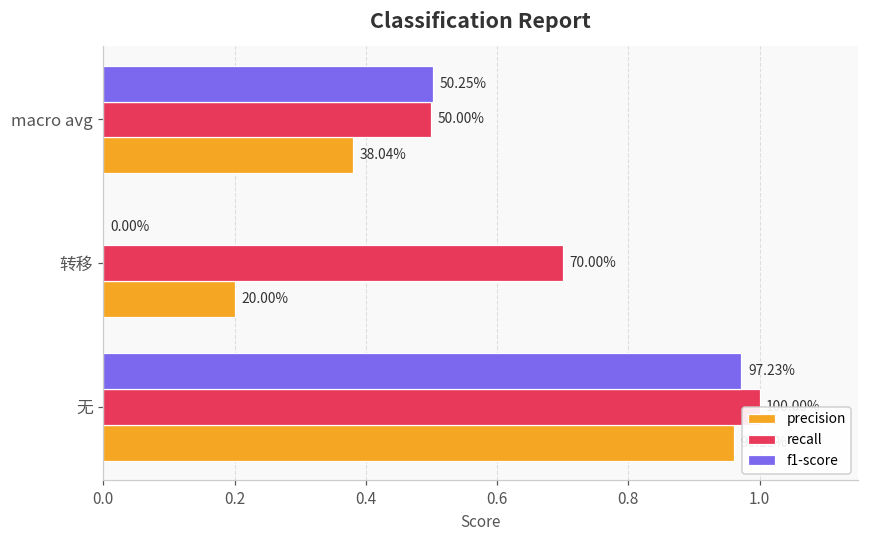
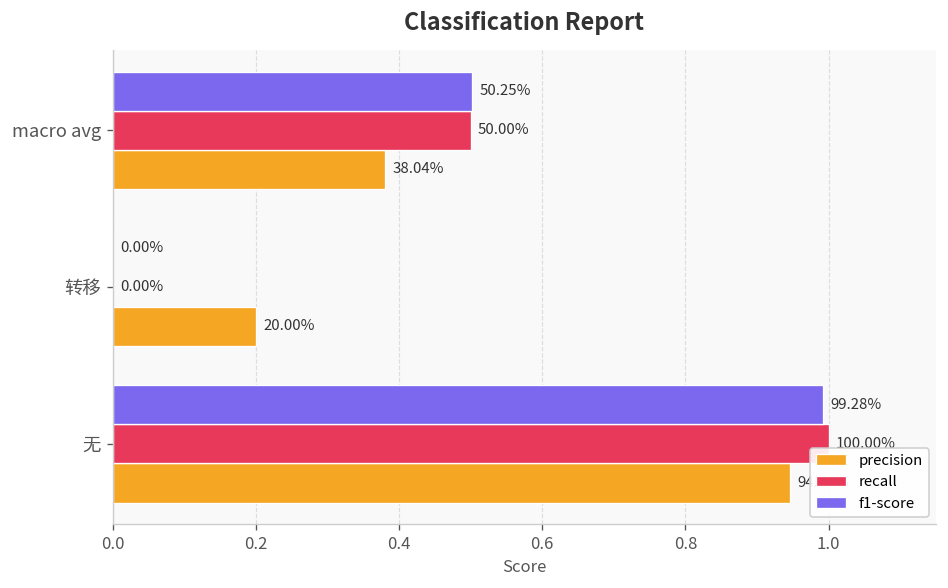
recall, 转移: 70.00% -> 0.00%
f1-score, 无: 97.23% -> 99.28%
precision, 无: 0.96 -> 0.95
